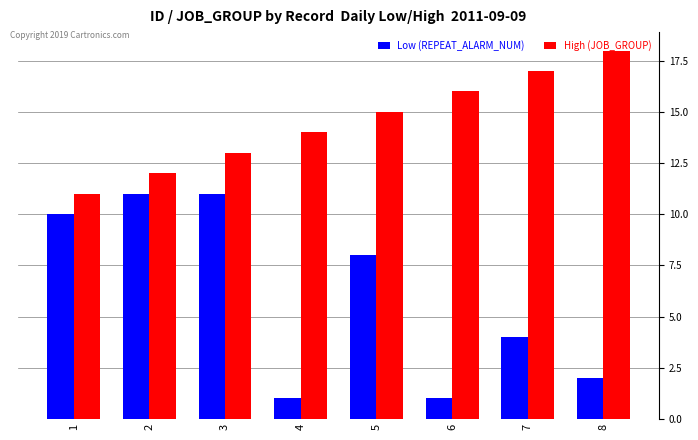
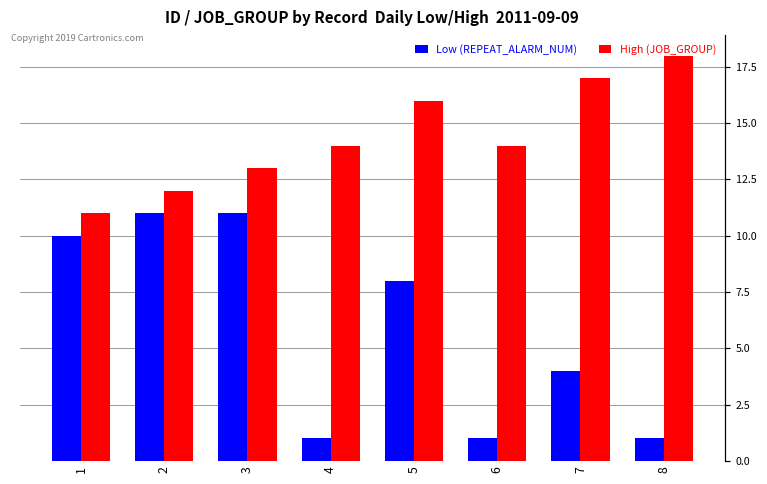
High (JOB_GROUP), 5: 15 -> 16
High (JOB_GROUP), 6: 16 -> 14
Low (REPEAT_ALARM_NUM), 8: 2 -> 1
